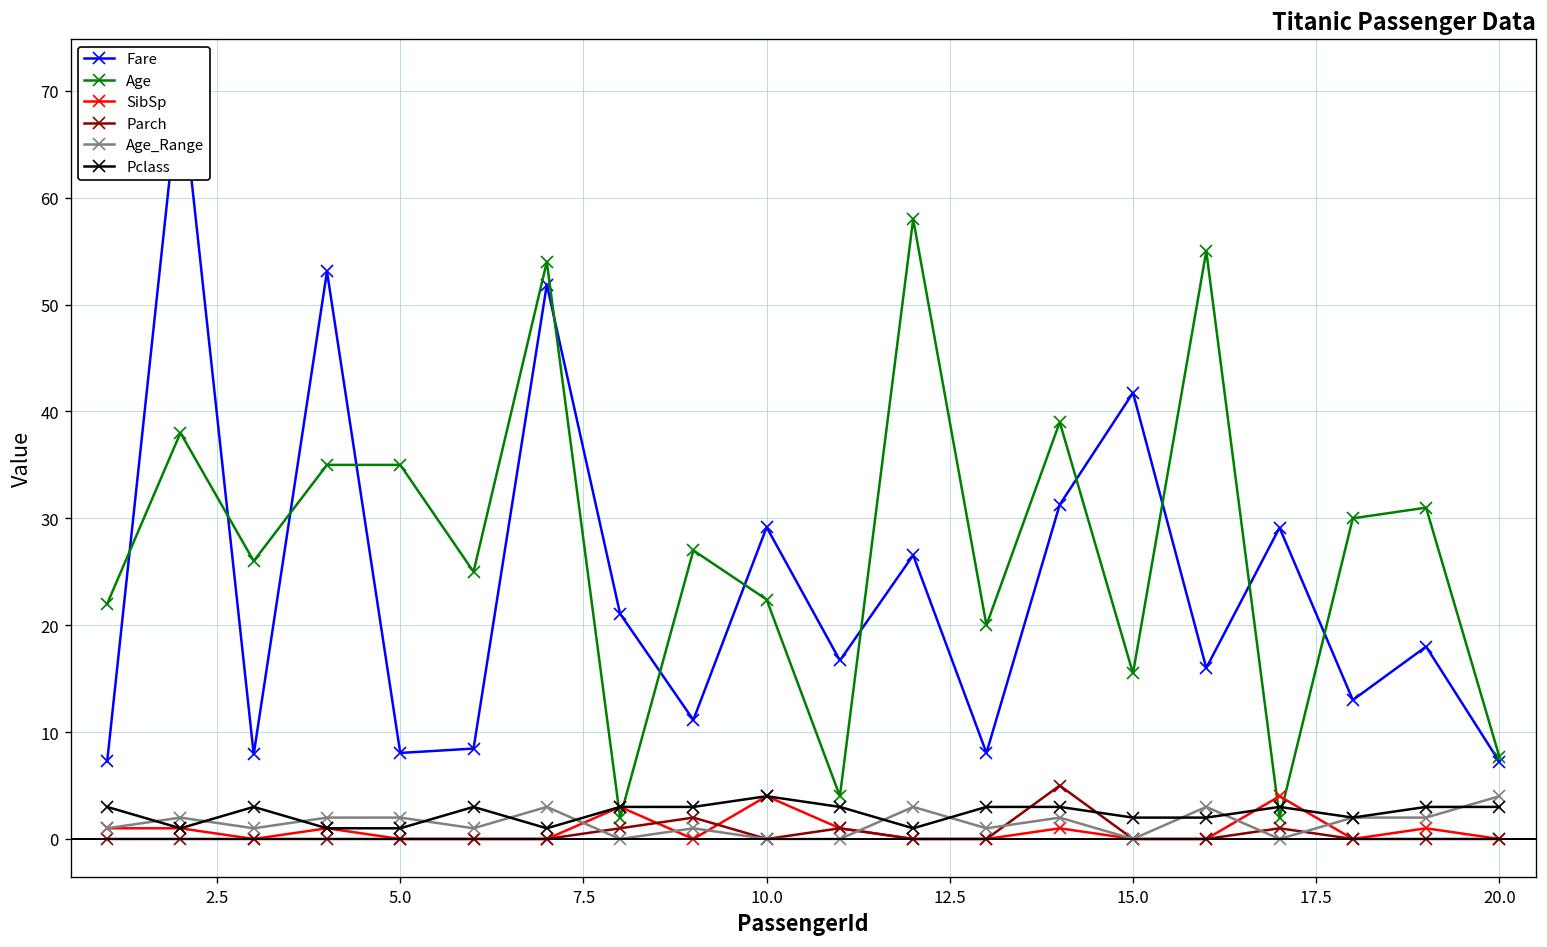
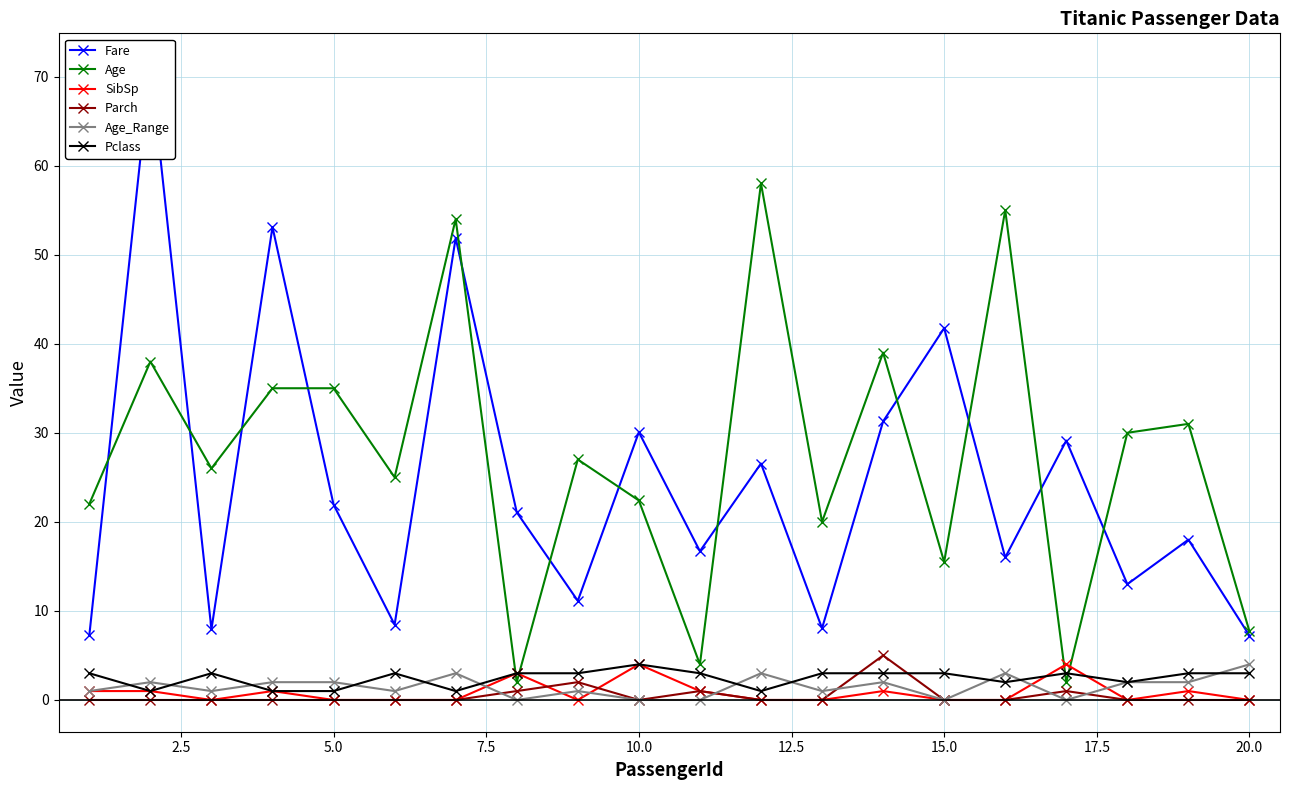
Fare, 5.0: 8 -> 22
Fare, 10.0: 29 -> 30
Pclass, 15.0: 2 -> 3
